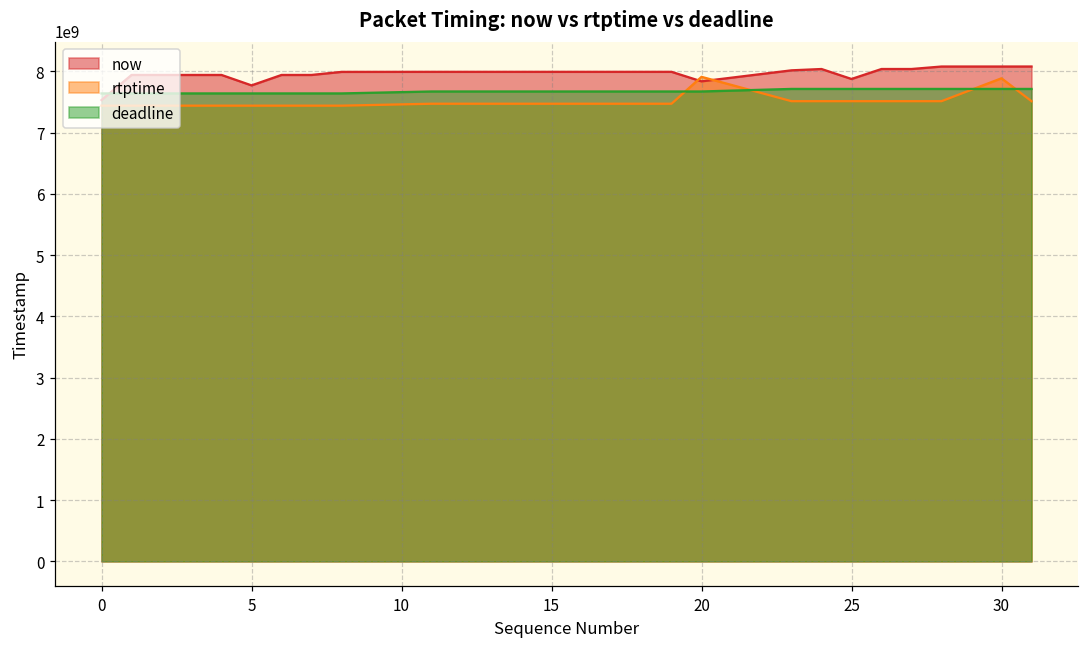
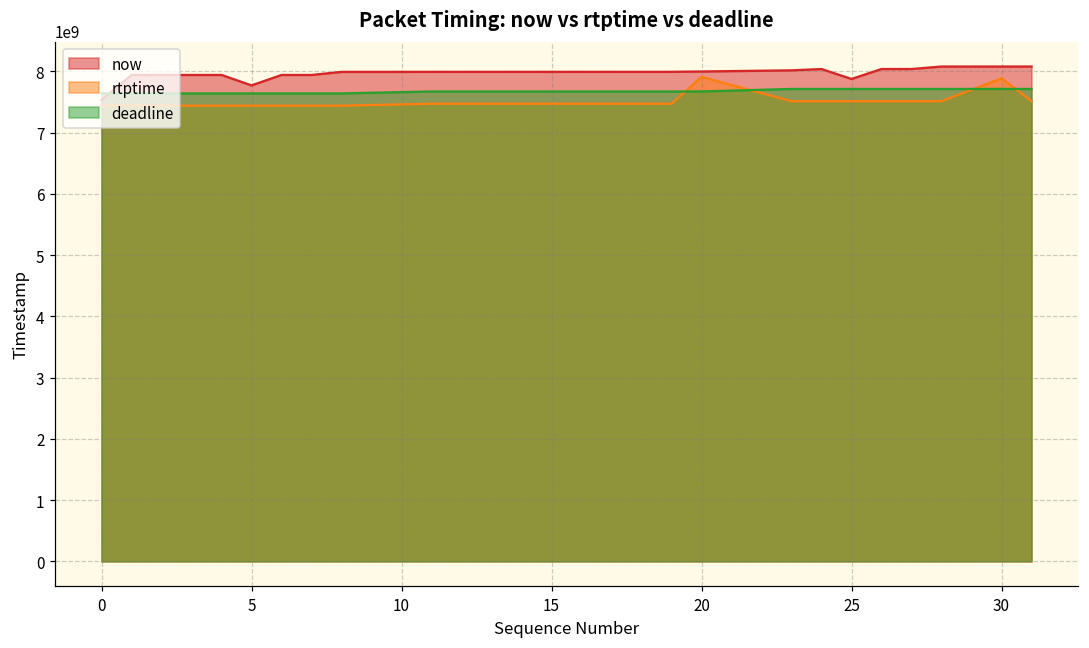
now, 20: 7800000000 -> 8000000000
